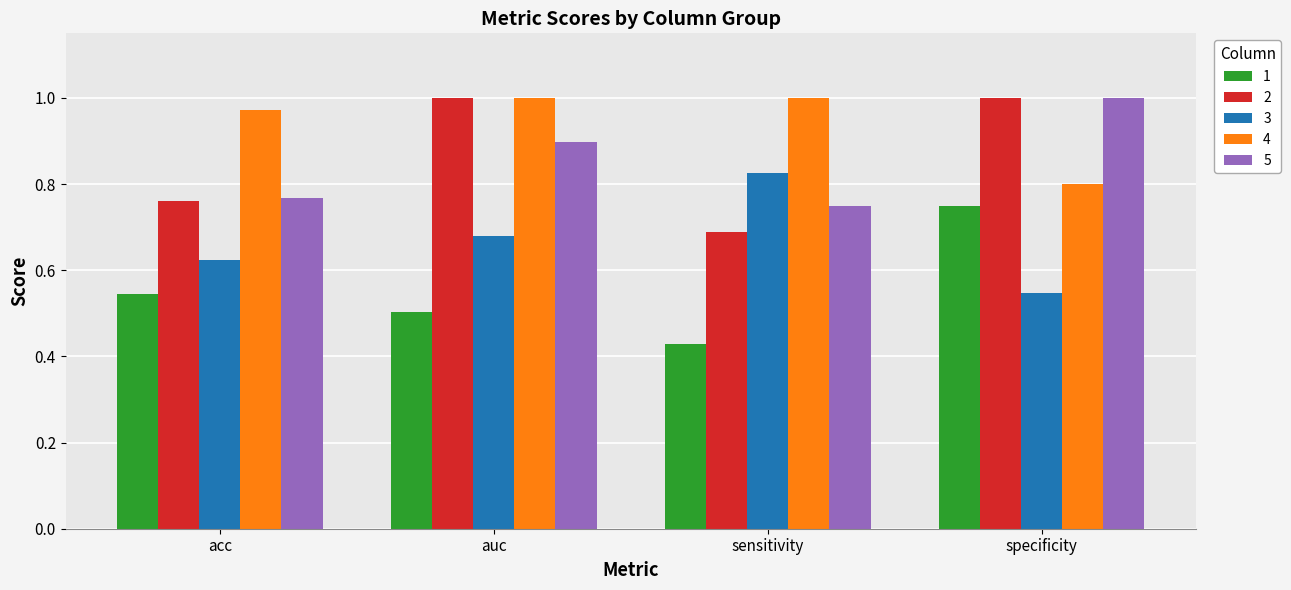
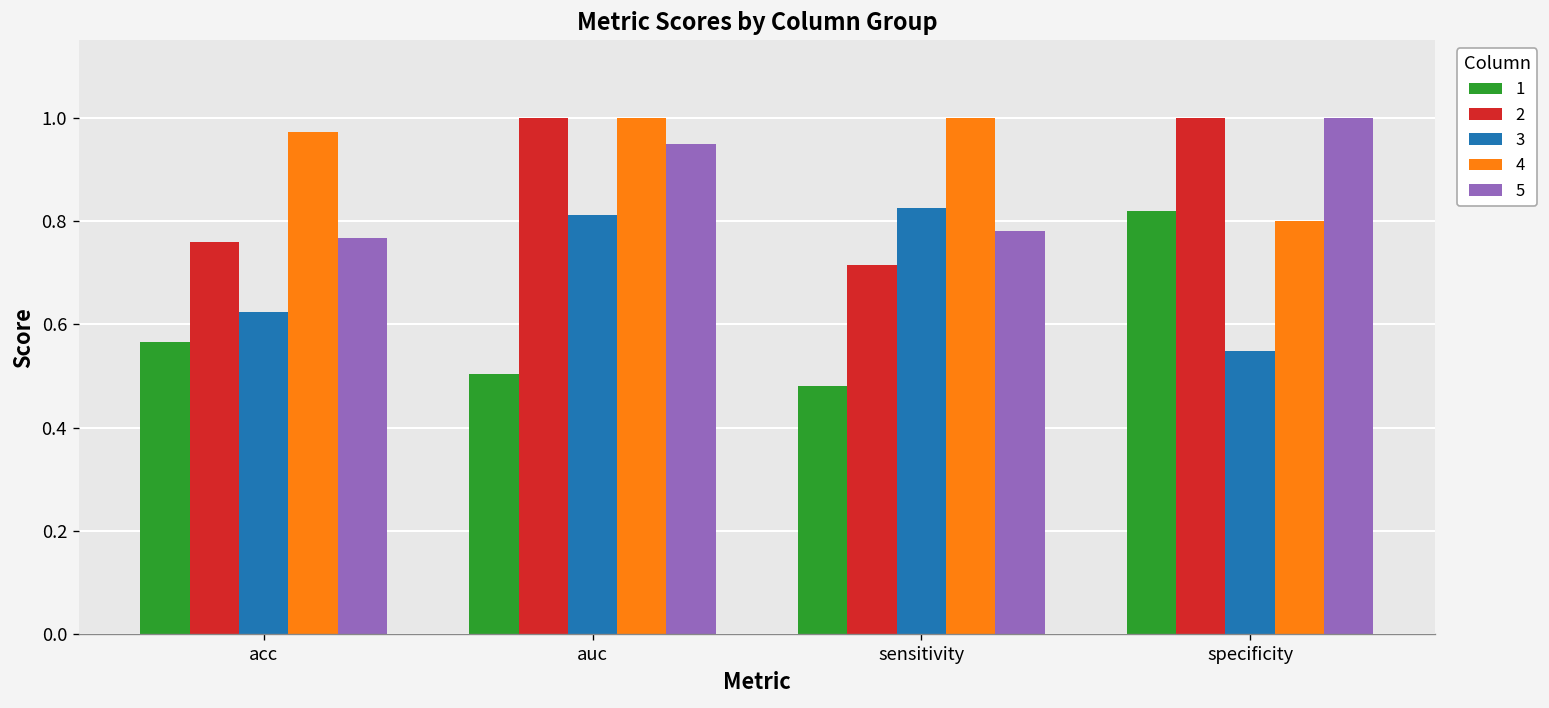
1, acc: 0.55 -> 0.57
3, auc: 0.68 -> 0.81
5, auc: 0.90 -> 0.95
1, sensitivity: 0.43 -> 0.48
2, sensitivity: 0.69 -> 0.71
5, sensitivity: 0.75 -> 0.78
1, specificity: 0.75 -> 0.82
